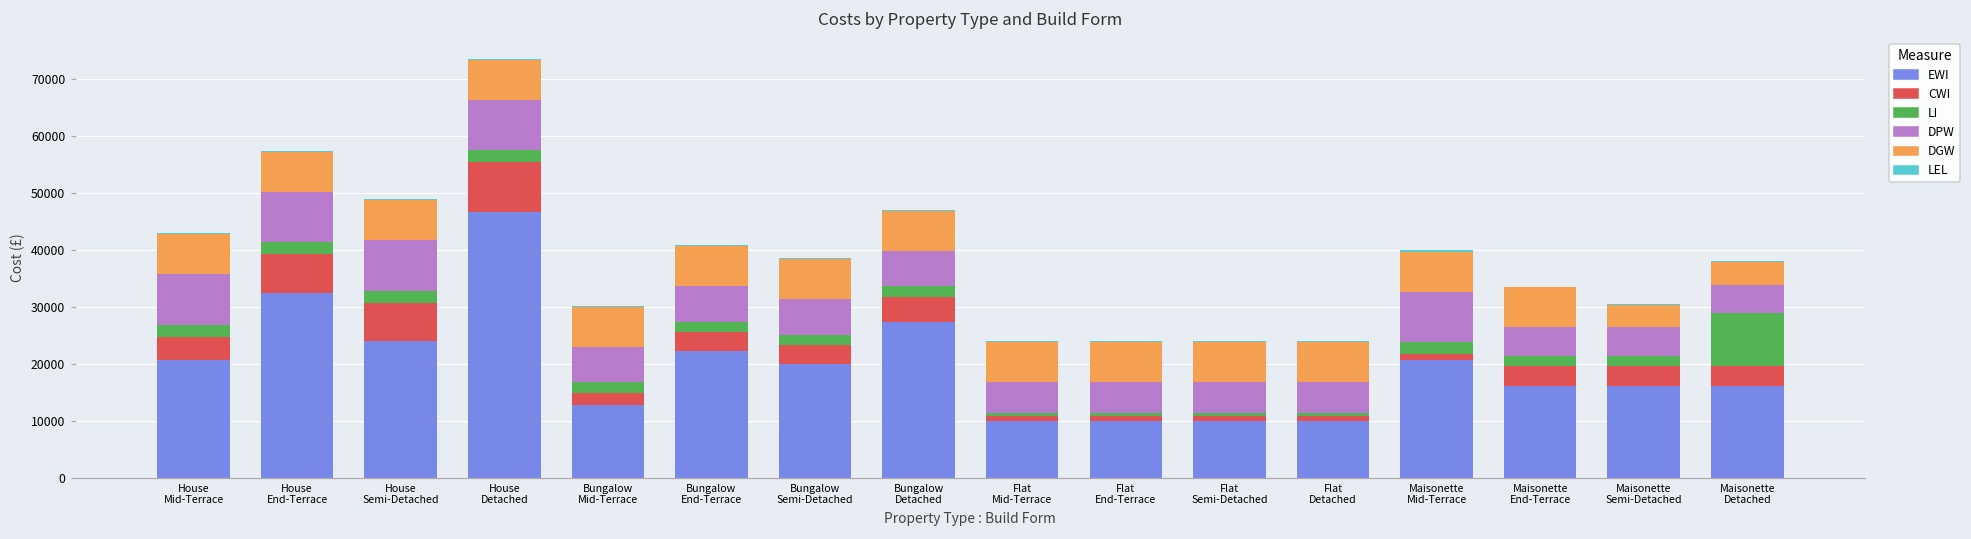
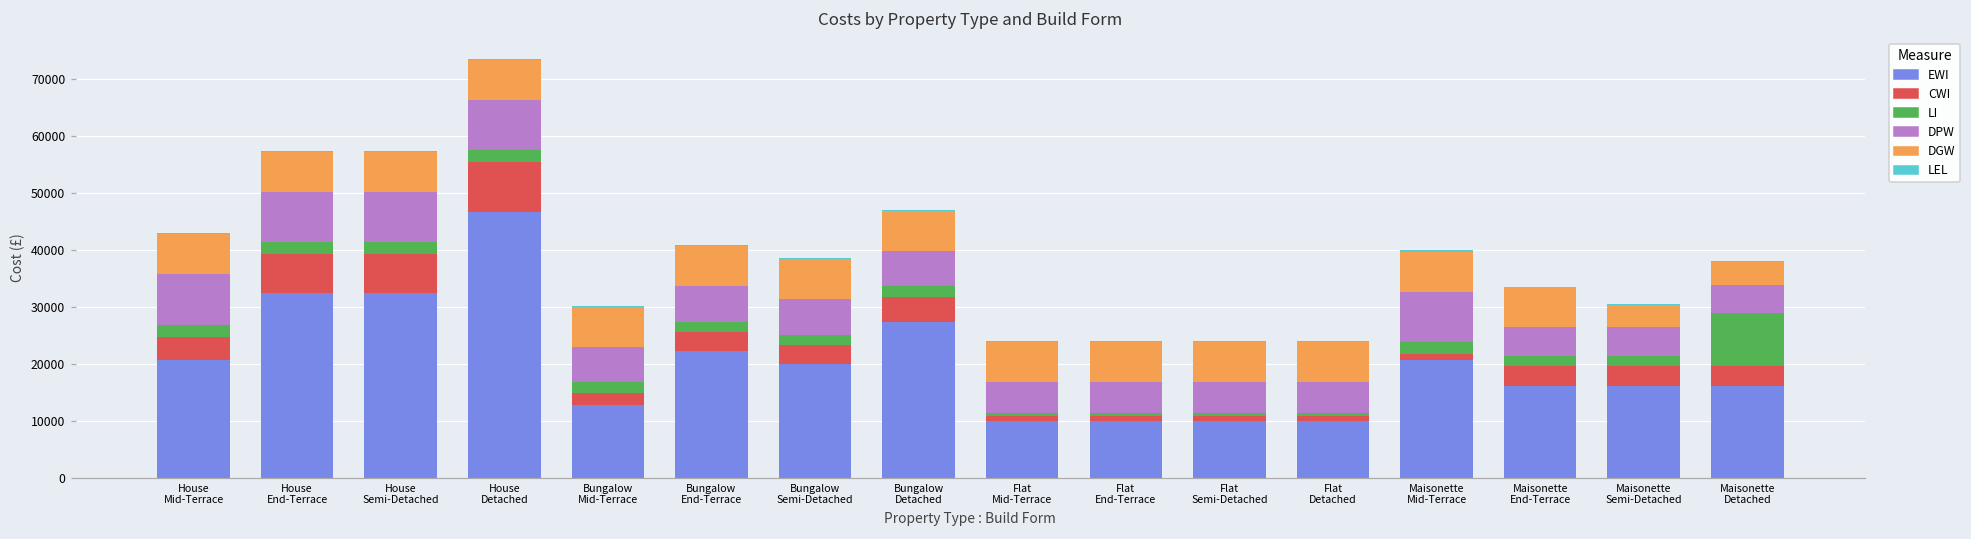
EWI, House Semi-Detached: 24000 -> 33000
